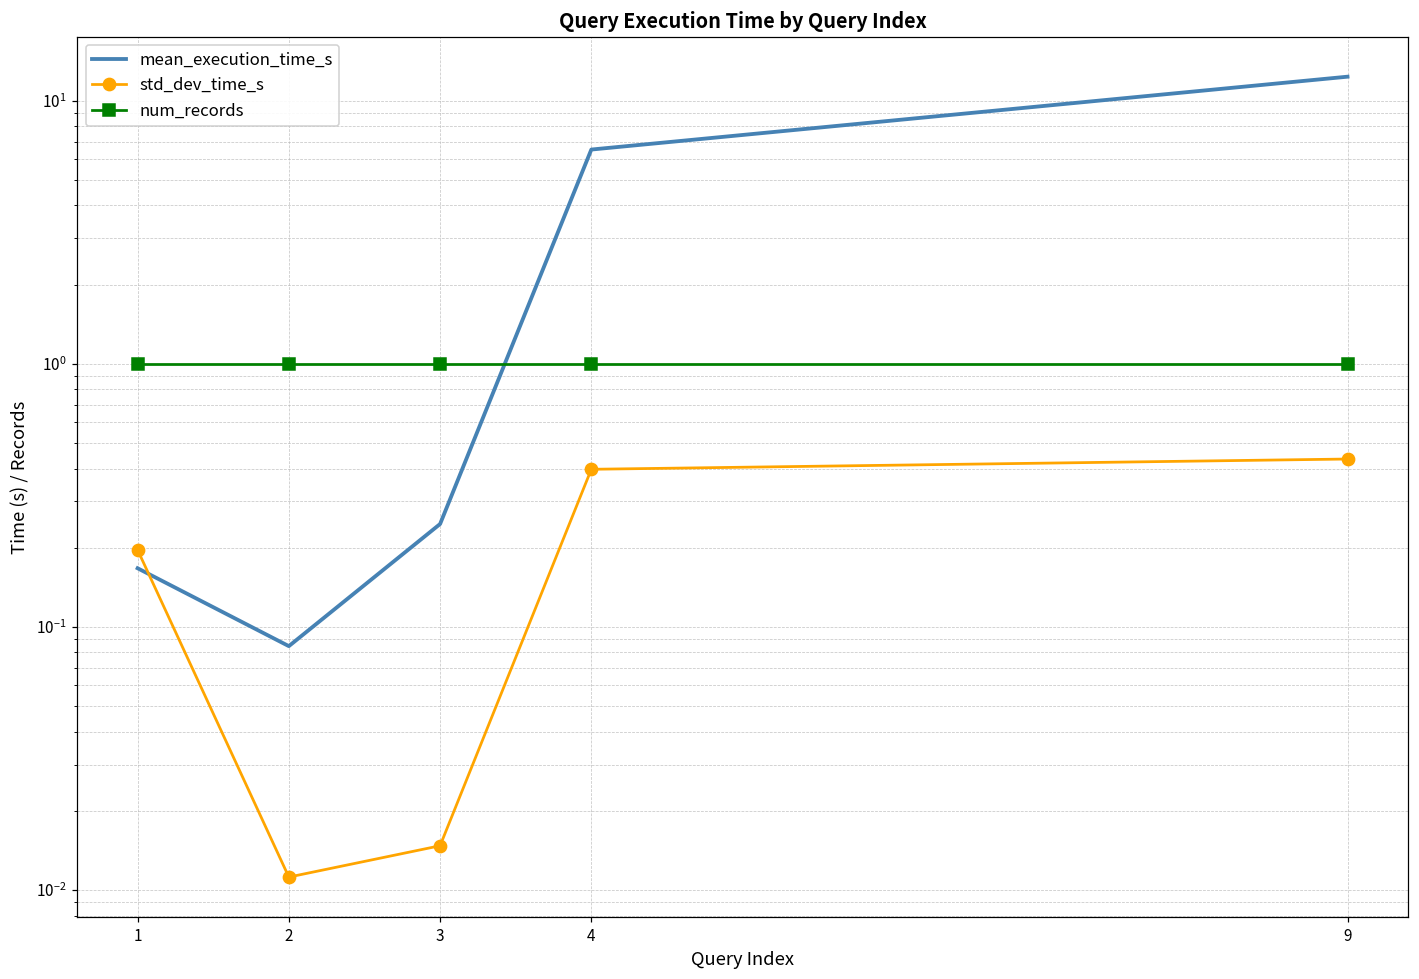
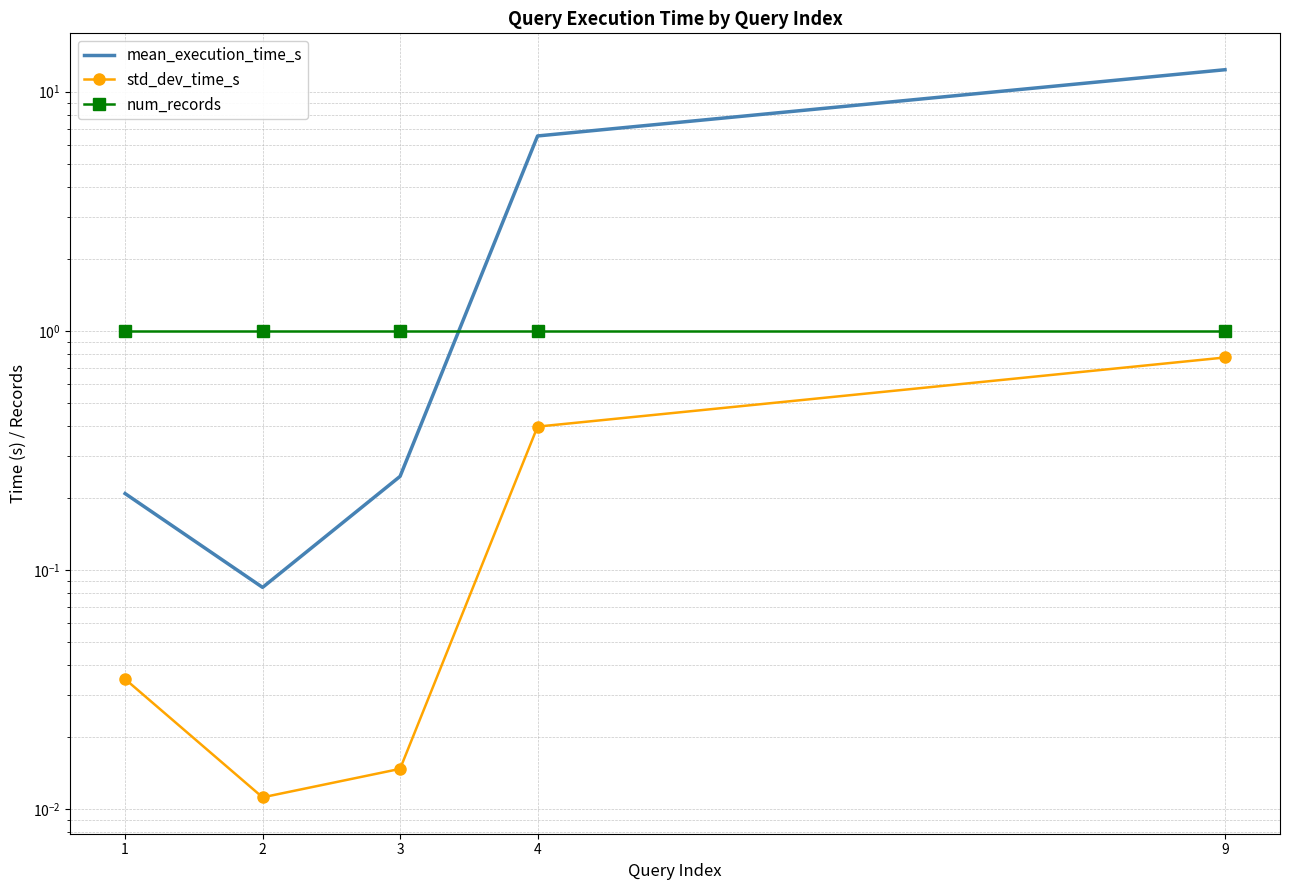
mean_execution_time_s, 1: 0.17 -> 0.21
std_dev_time_s, 1: 0.20 -> 0.035
std_dev_time_s, 9: 0.43 -> 0.77
